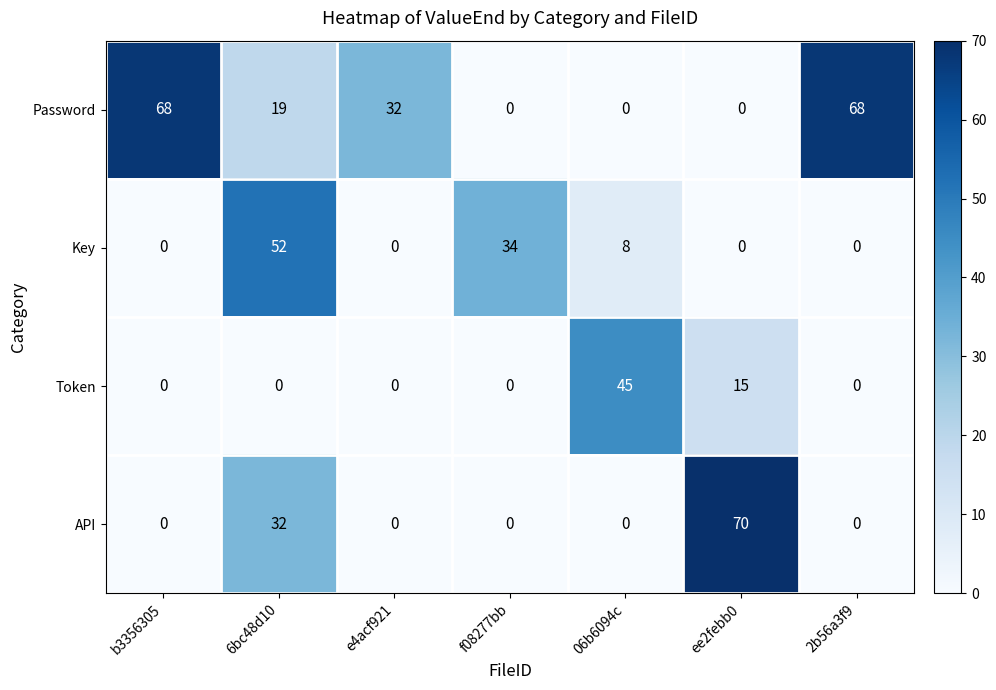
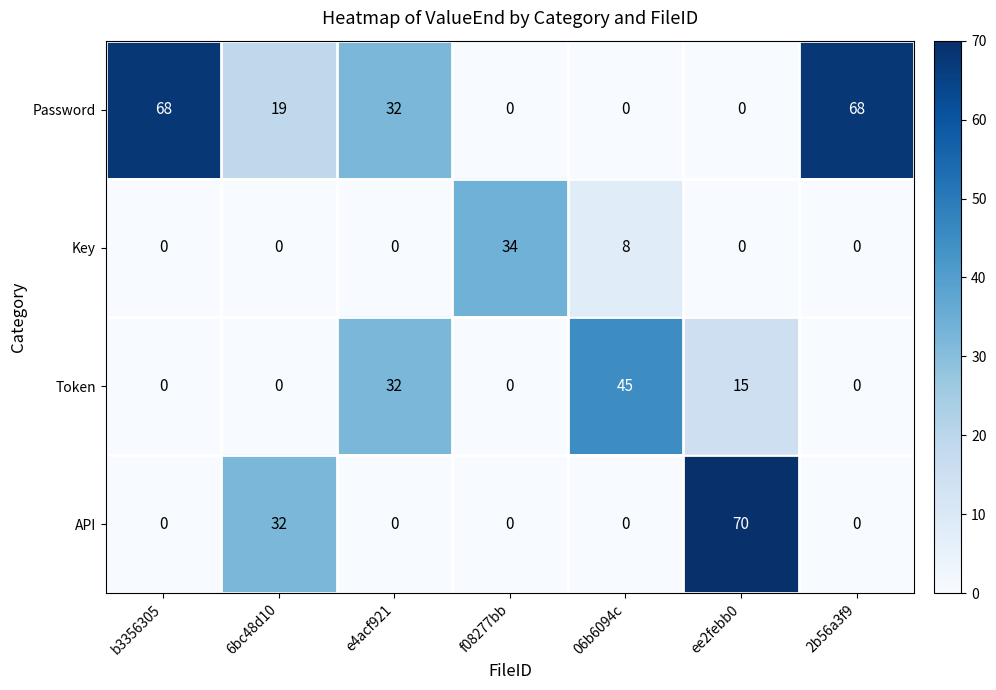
Key, 6bc48d10: 52 -> 0
Token, e4acf921: 0 -> 32
